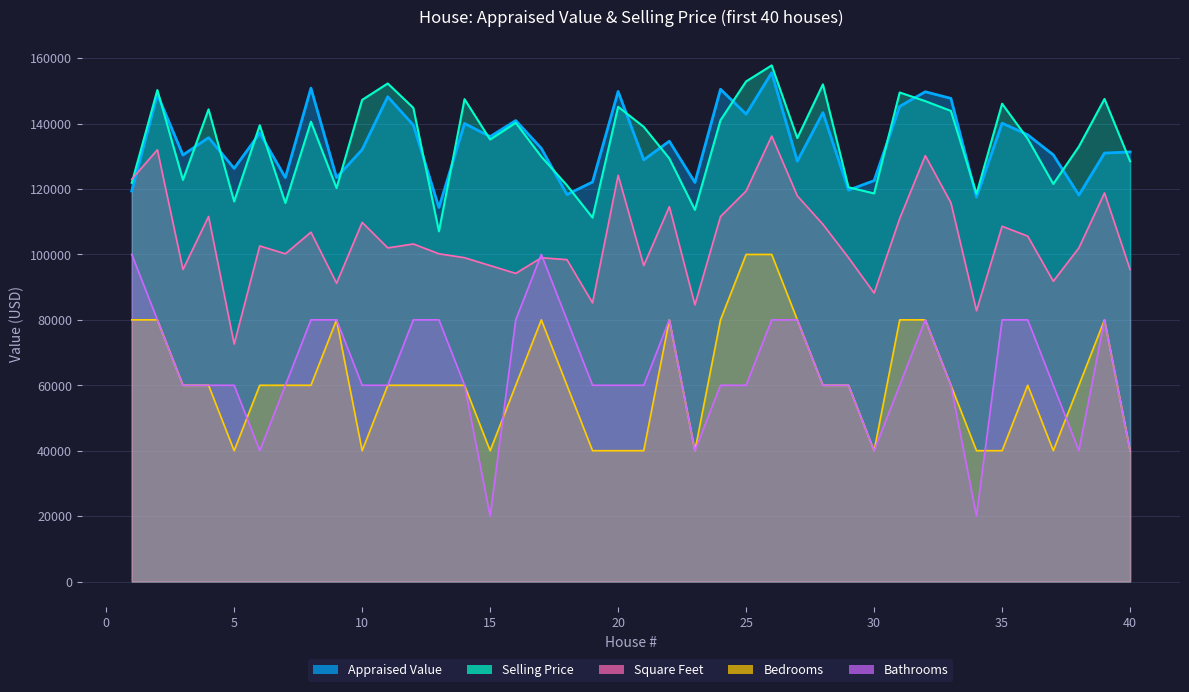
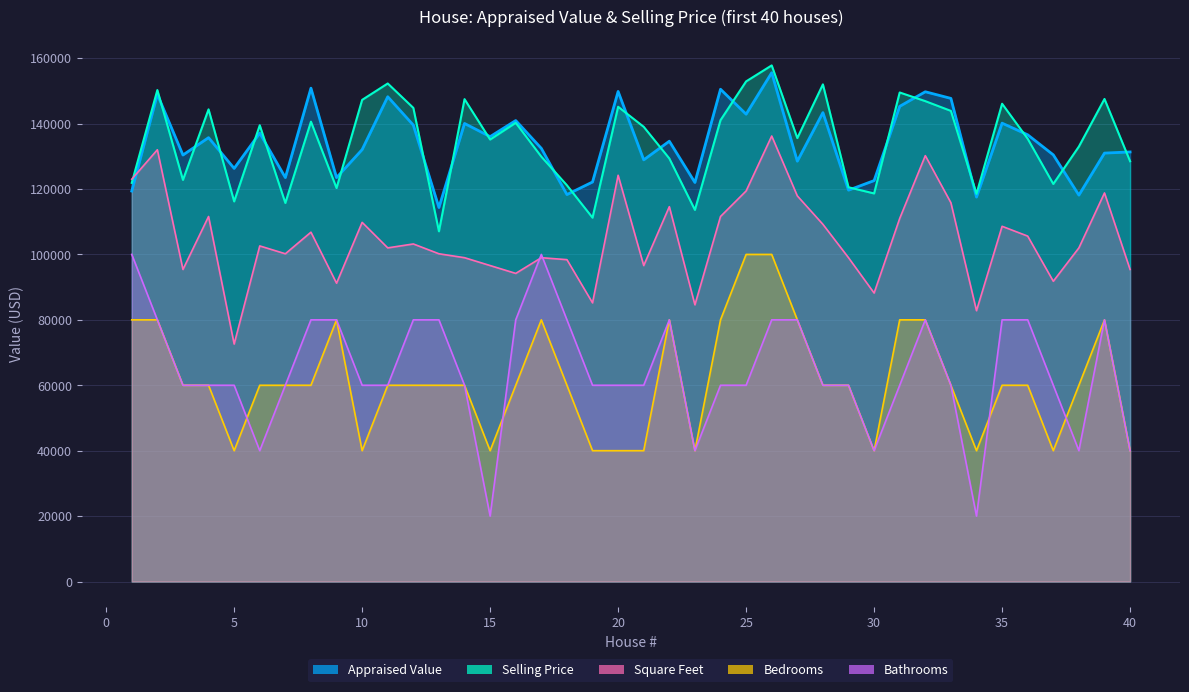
Bedrooms, 35: 40000 -> 60000
